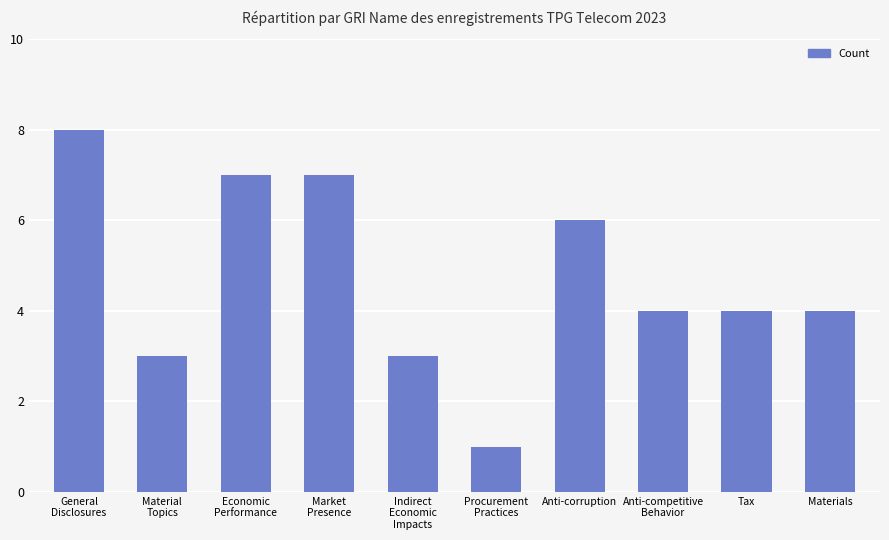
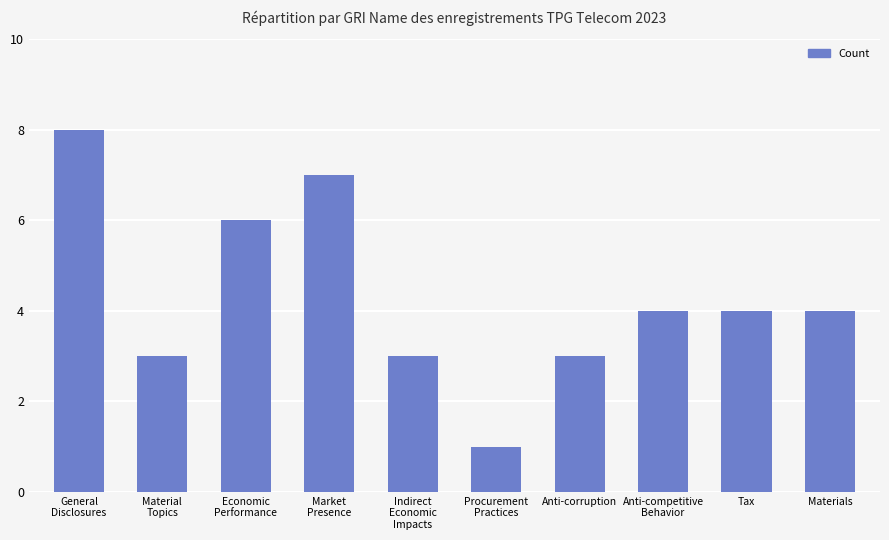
Economic Performance: 7 -> 6
Anti-corruption: 6 -> 3
